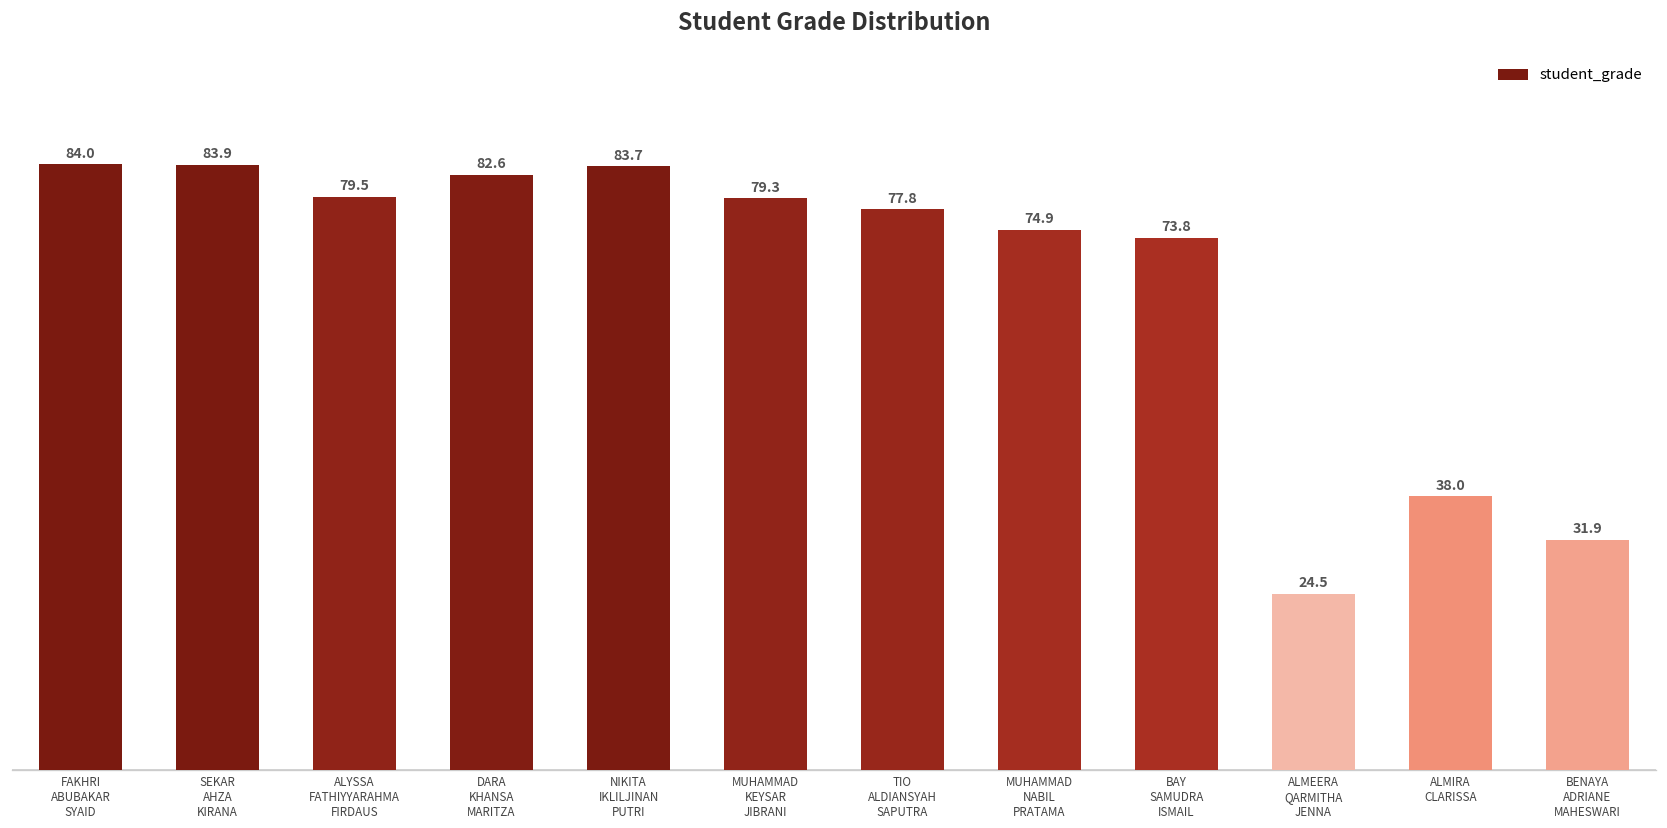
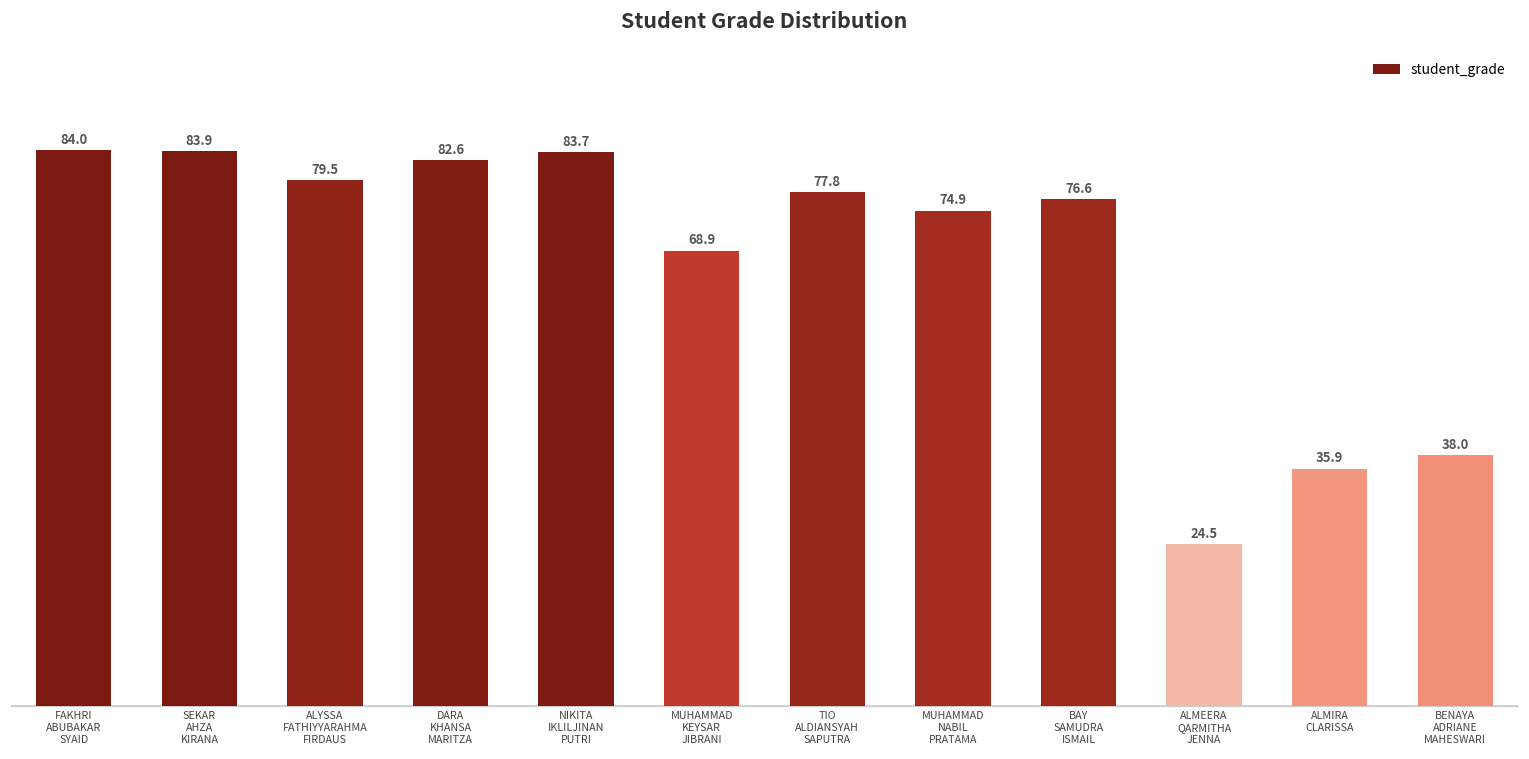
MUHAMMAD KEYSAR JIBRANI: 79.3 -> 68.9
BAY SAMUDRA ISMAIL: 73.8 -> 76.6
ALMIRA CLARISSA: 38.0 -> 35.9
BENAYA ADRIANE MAHESWARI: 31.9 -> 38.0
